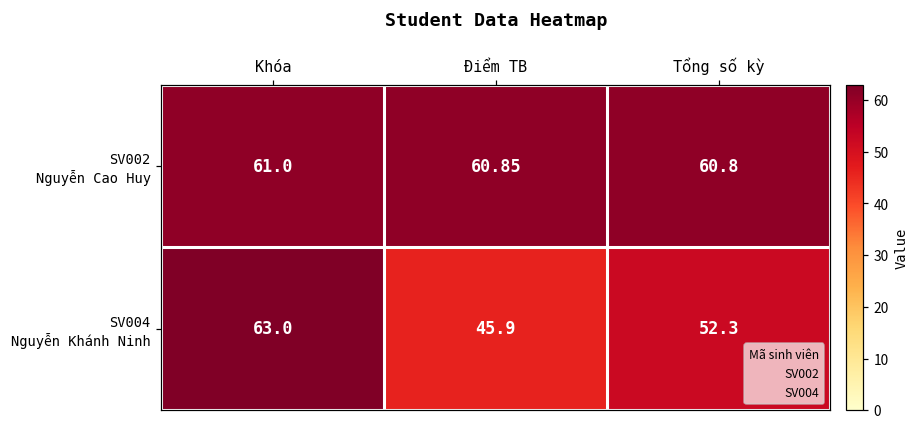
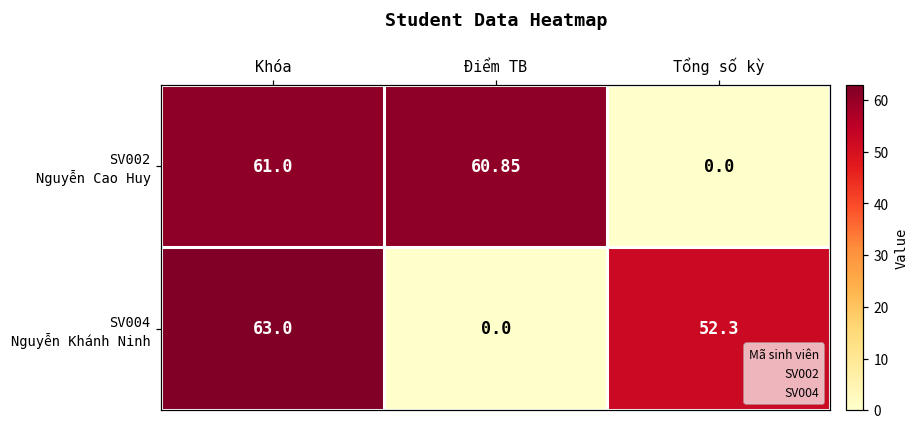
SV002 Nguyễn Cao Huy, Tổng số kỳ: 60.8 -> 0.0
SV004 Nguyễn Khánh Ninh, Điểm TB: 45.9 -> 0.0
